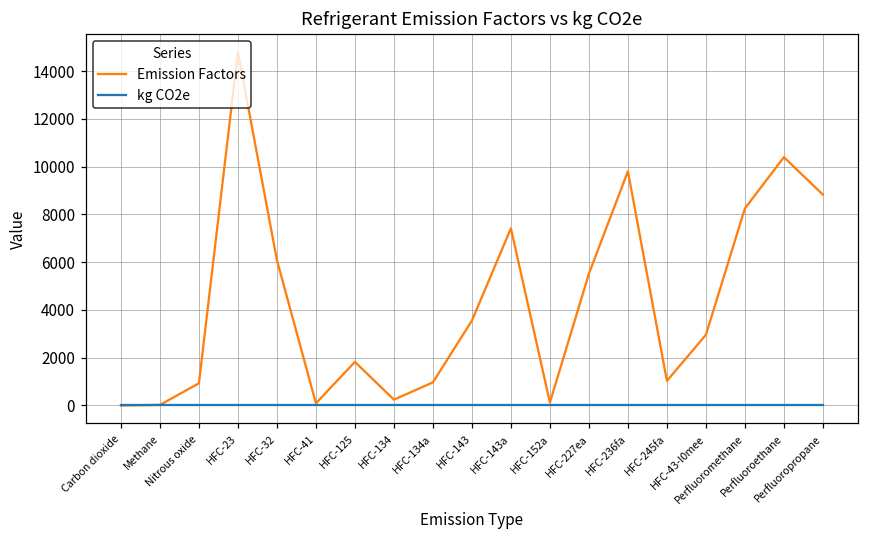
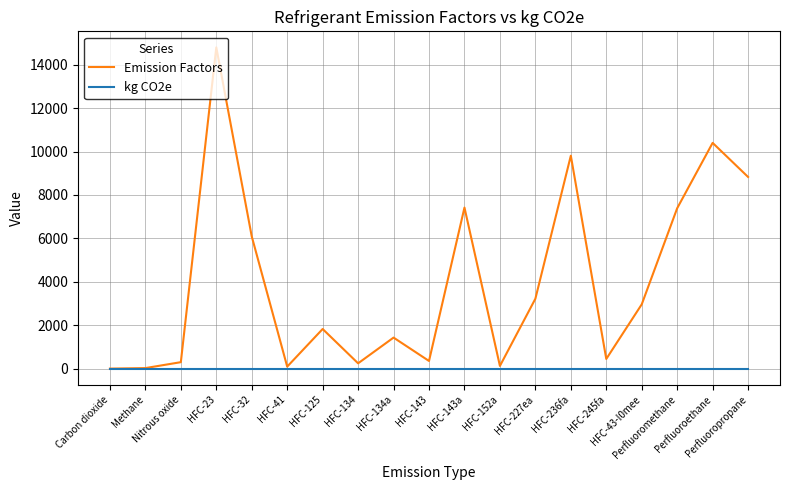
Emission Factors, Nitrous oxide: 900 -> 300
Emission Factors, HFC-134a: 1000 -> 1400
Emission Factors, HFC-143: 3600 -> 400
Emission Factors, HFC-227ea: 5500 -> 3200
Emission Factors, HFC-245fa: 1000 -> 400
Emission Factors, Perfluoromethane: 8300 -> 7400
